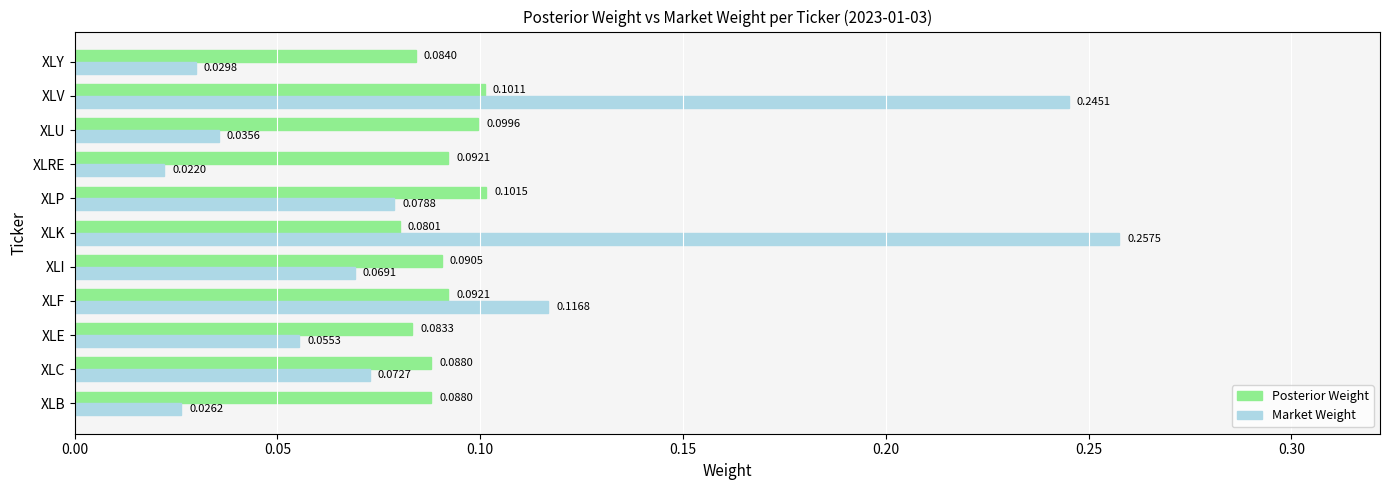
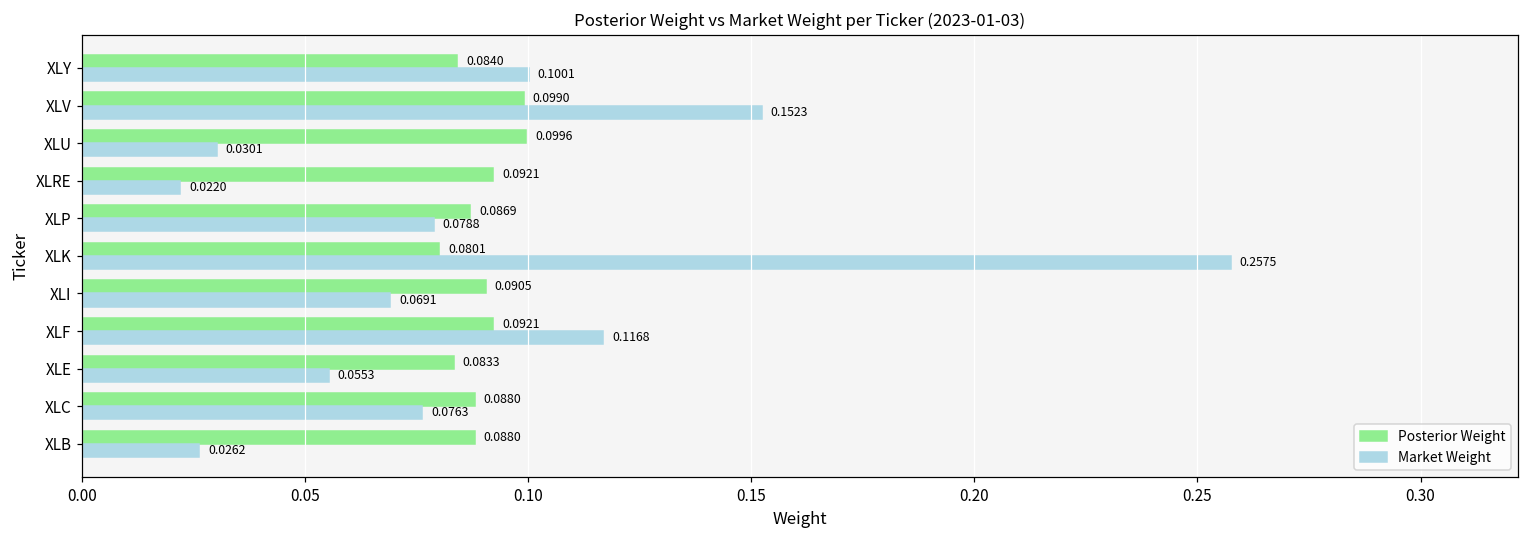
Market Weight, XLY: 0.0298 -> 0.1001
Posterior Weight, XLV: 0.1011 -> 0.0990
Market Weight, XLV: 0.2451 -> 0.1523
Market Weight, XLU: 0.0356 -> 0.0301
Posterior Weight, XLP: 0.1015 -> 0.0869
Market Weight, XLC: 0.0727 -> 0.0763
